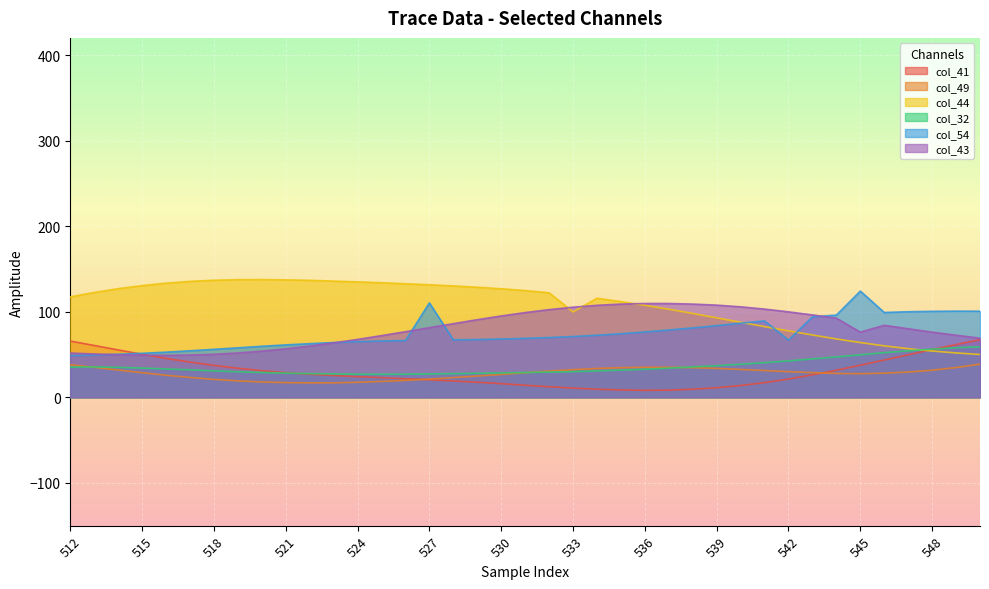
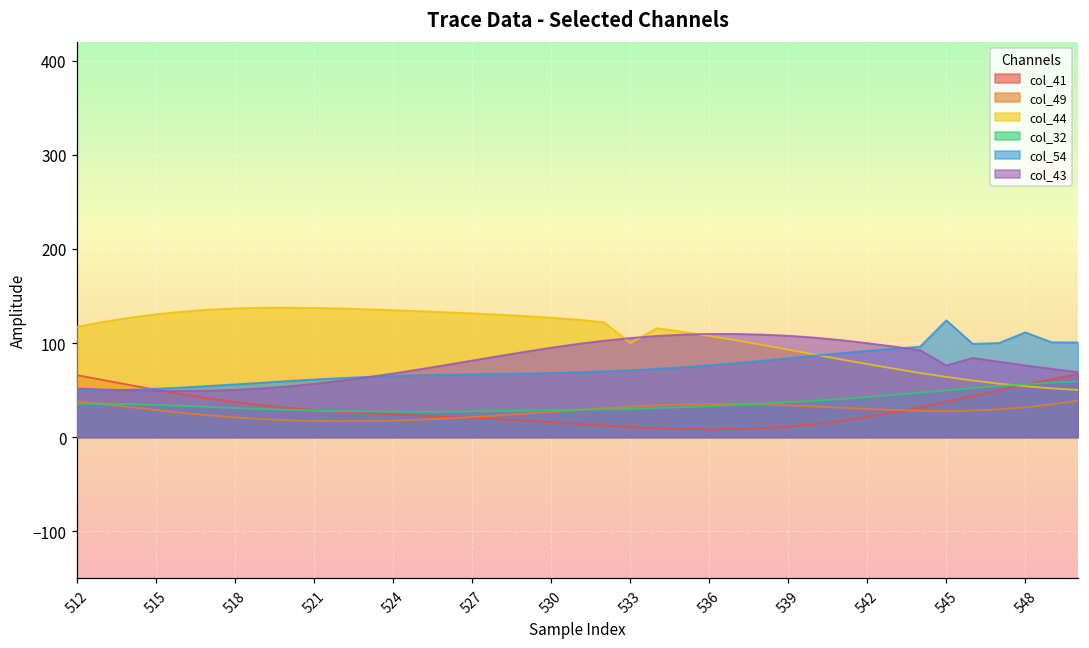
col_54, 527: 110 -> 70
col_54, 542: 70 -> 90
col_54, 548: 100 -> 110
